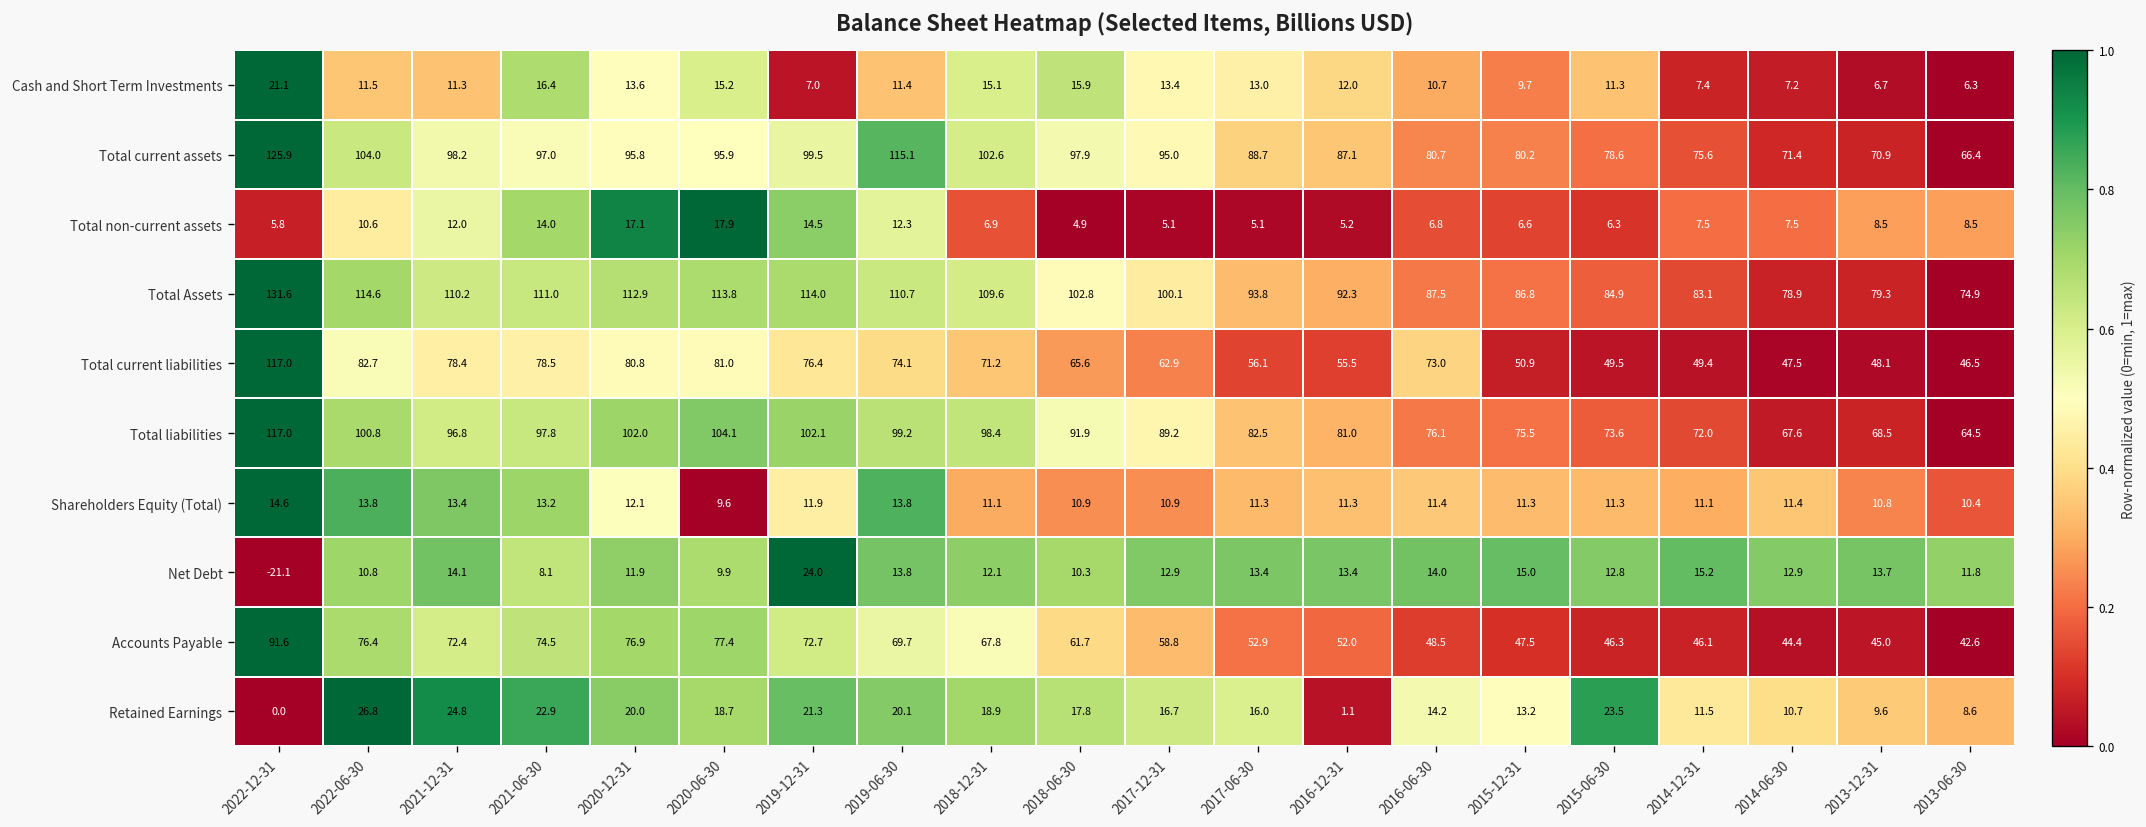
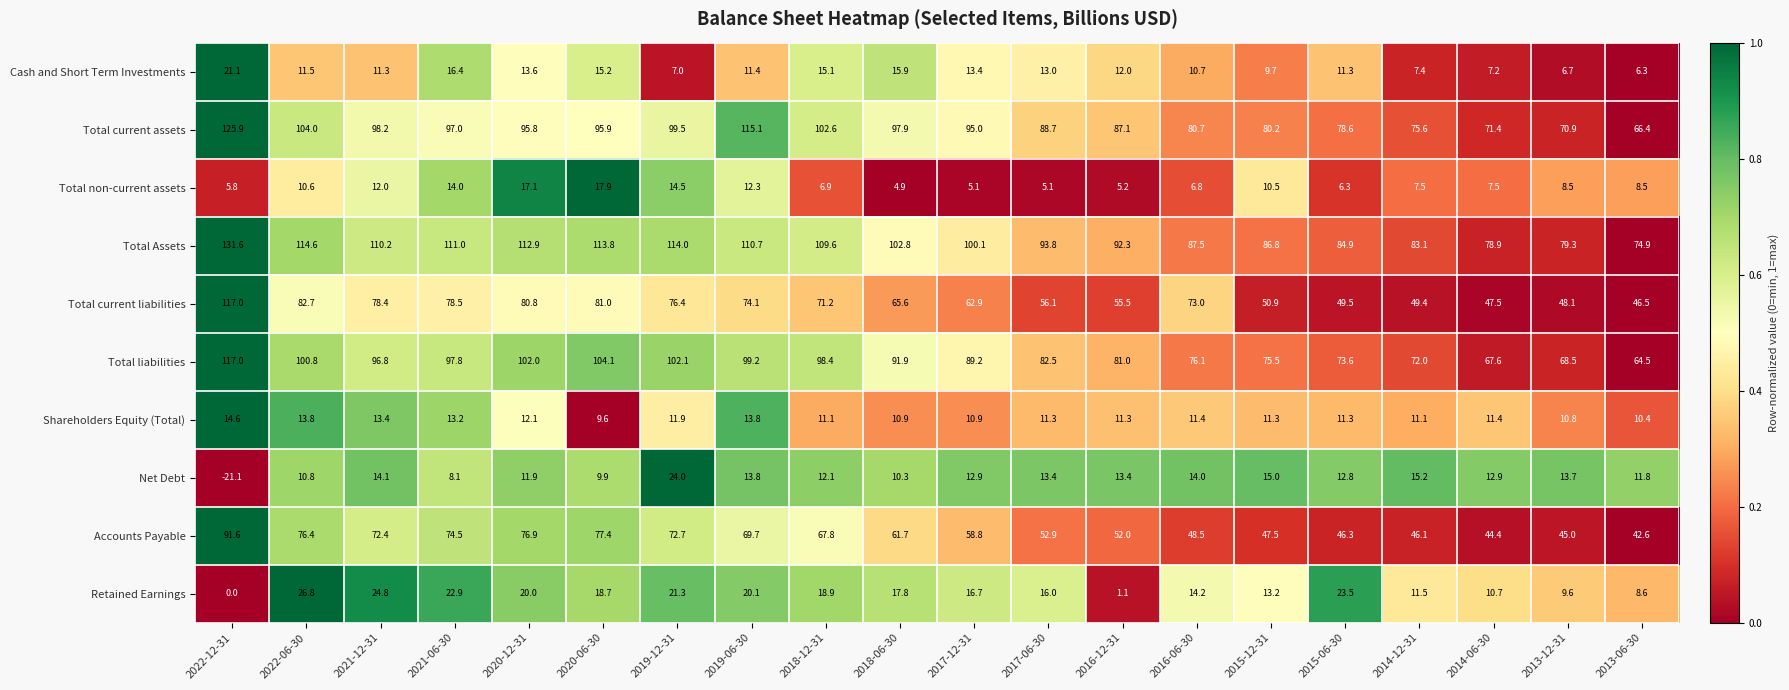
Total non-current assets, 2015-12-31: 6.6 -> 10.5
